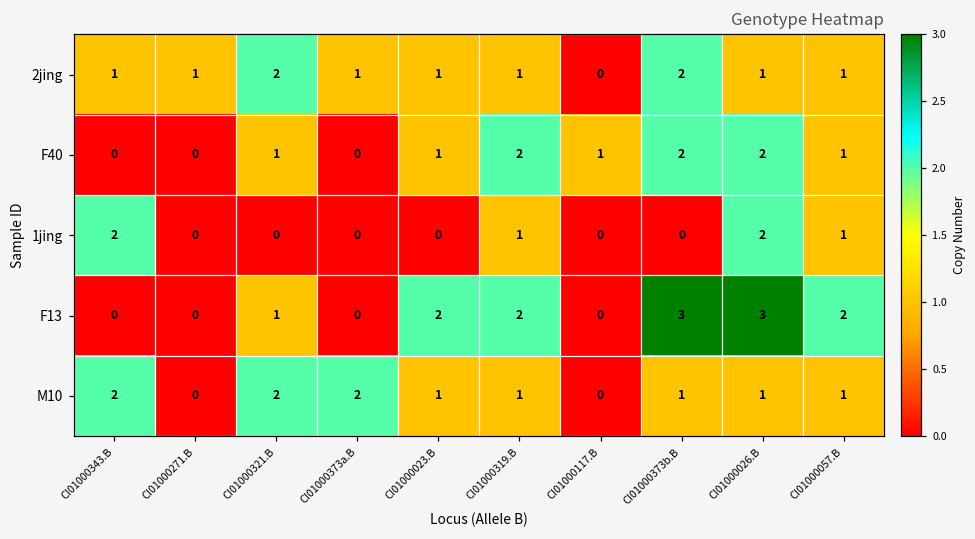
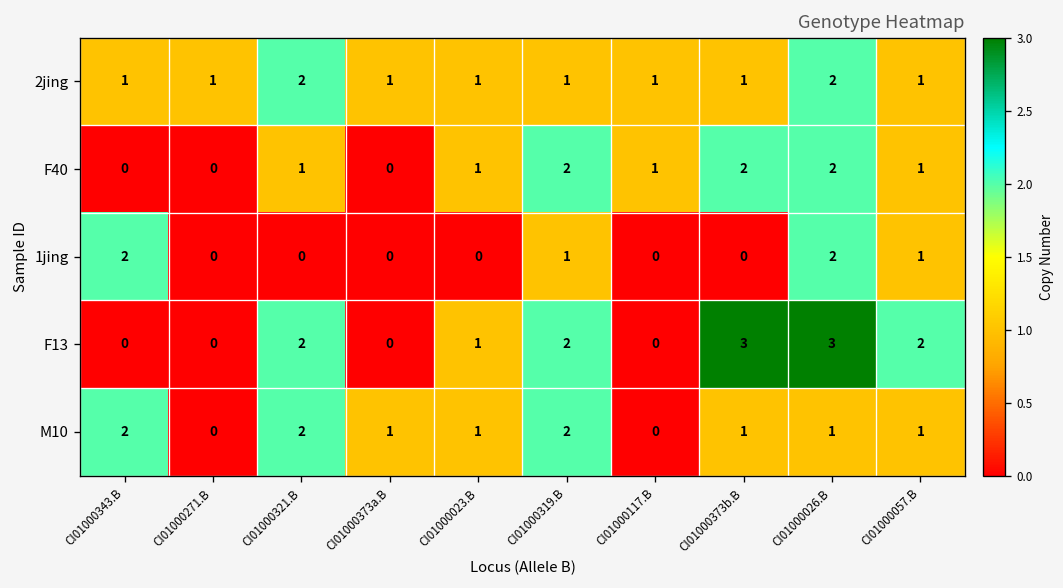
2jing, CI01000117.B: 0 -> 1
2jing, CI01000373b.B: 2 -> 1
2jing, CI01000026.B: 1 -> 2
F13, CI01000321.B: 1 -> 2
F13, CI01000023.B: 2 -> 1
M10, CI01000373a.B: 2 -> 1
M10, CI01000319.B: 1 -> 2
